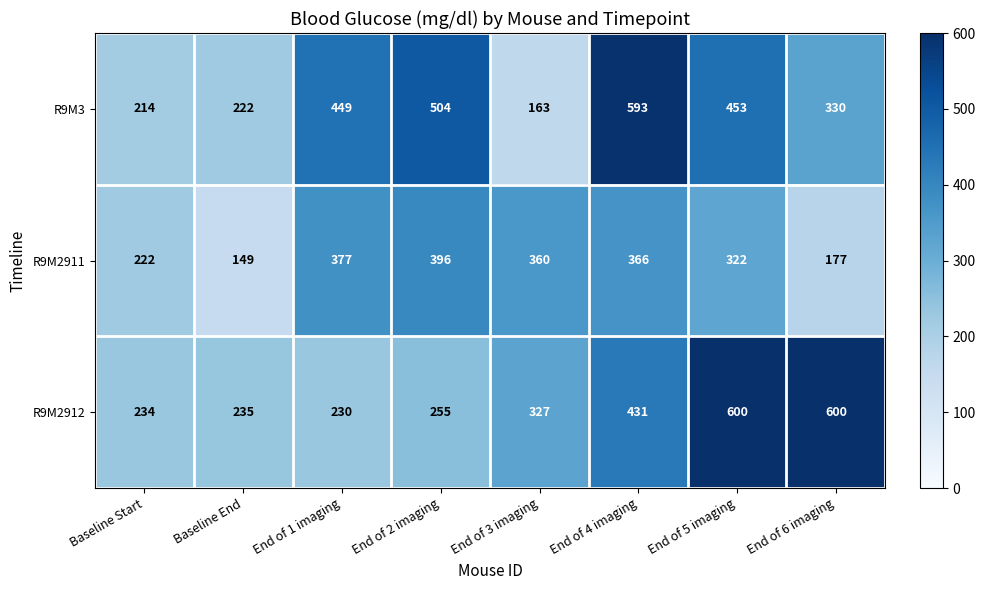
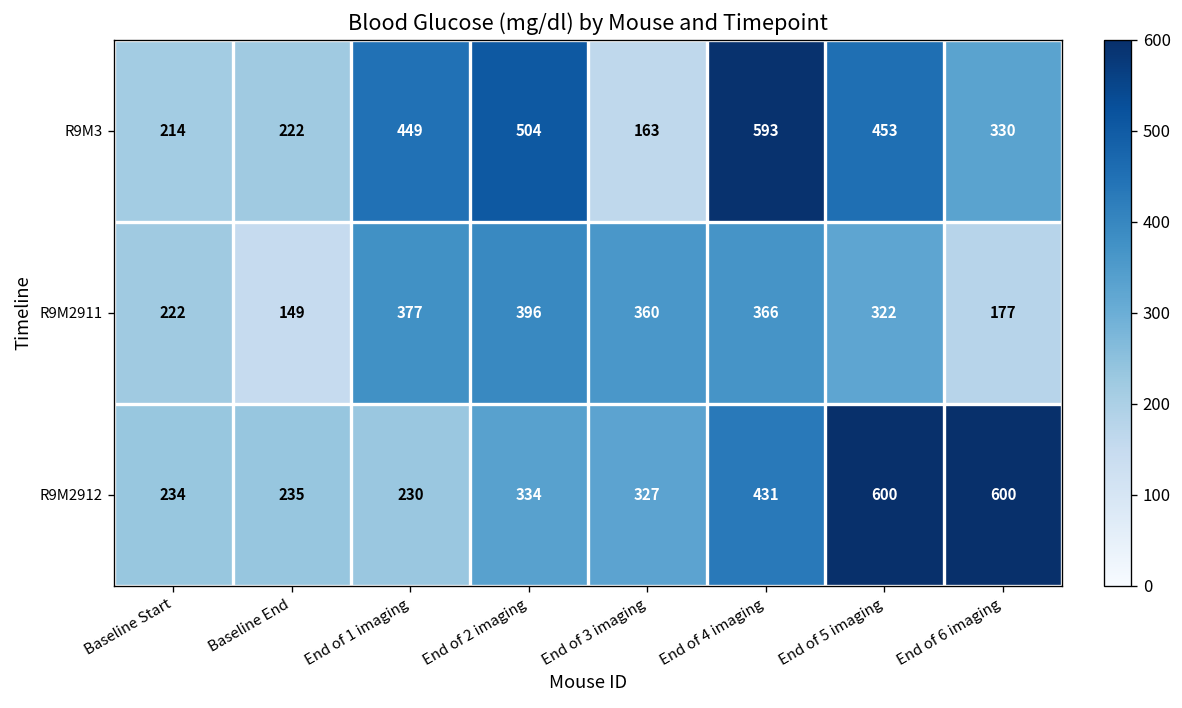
R9M2912, End of 2 imaging: 255 -> 334
